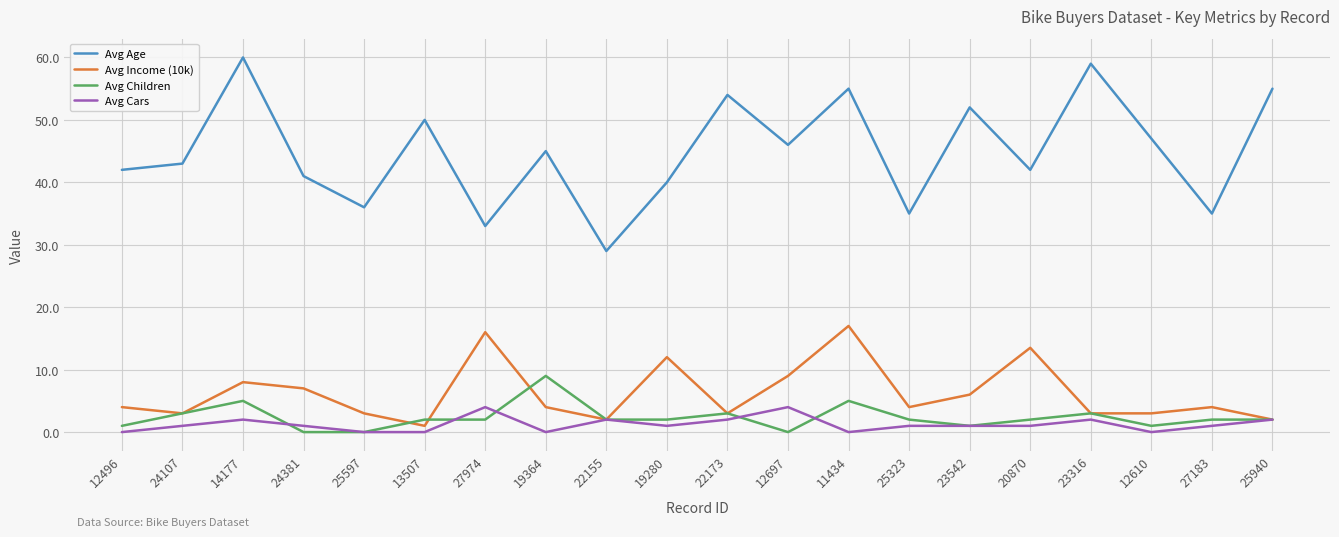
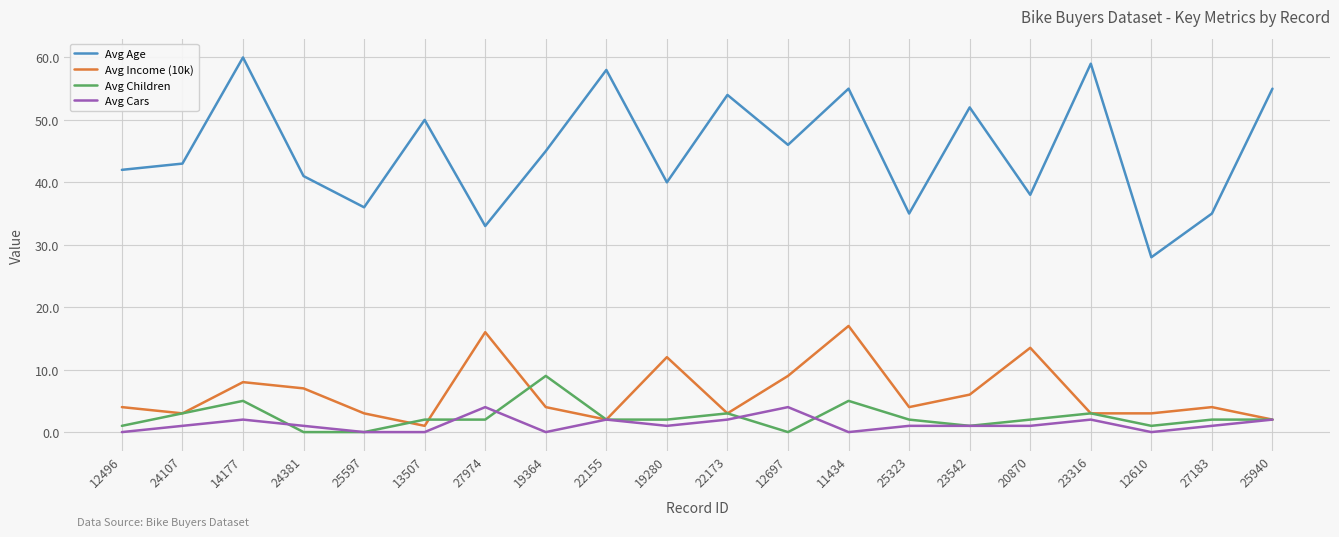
Avg Age, 22155: 29 -> 58
Avg Age, 20870: 42 -> 38
Avg Age, 12610: 47 -> 28
